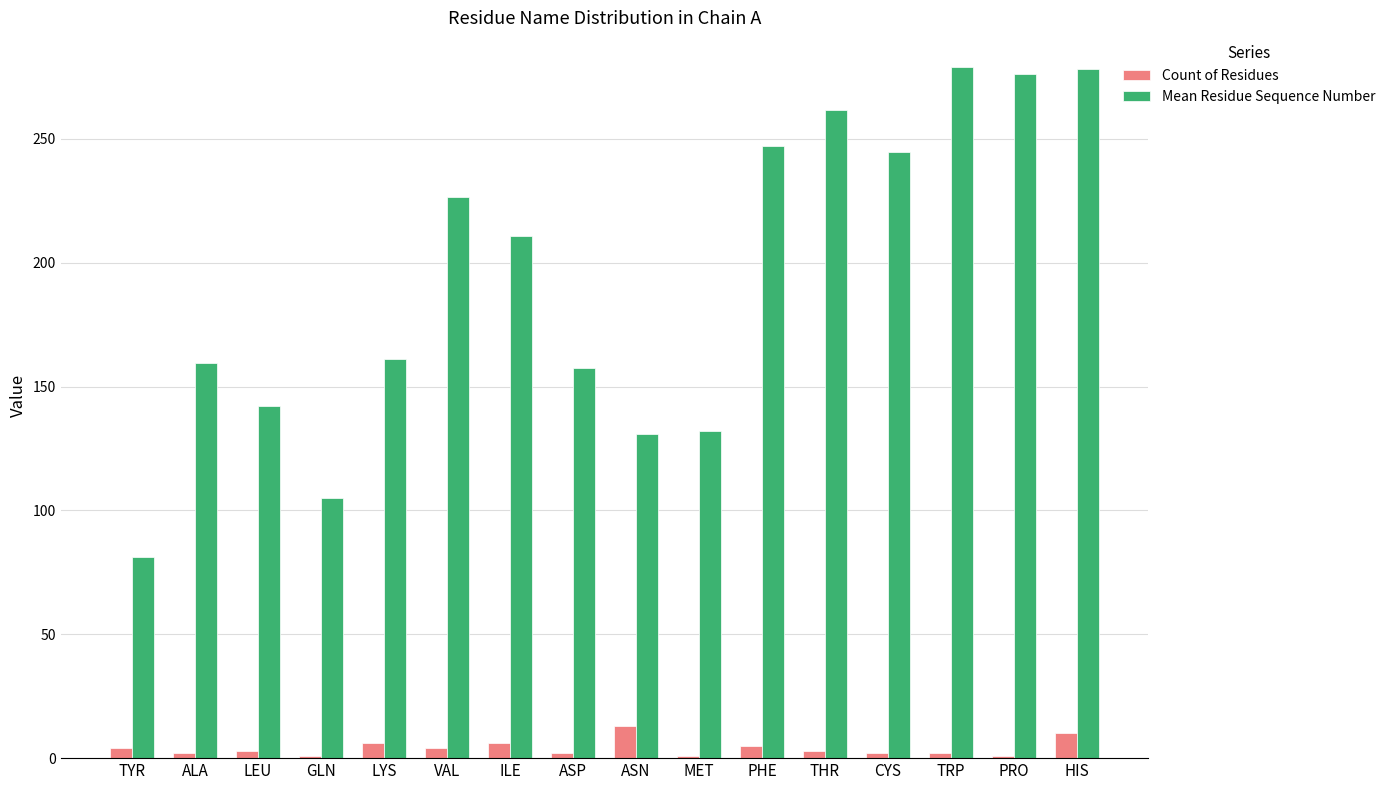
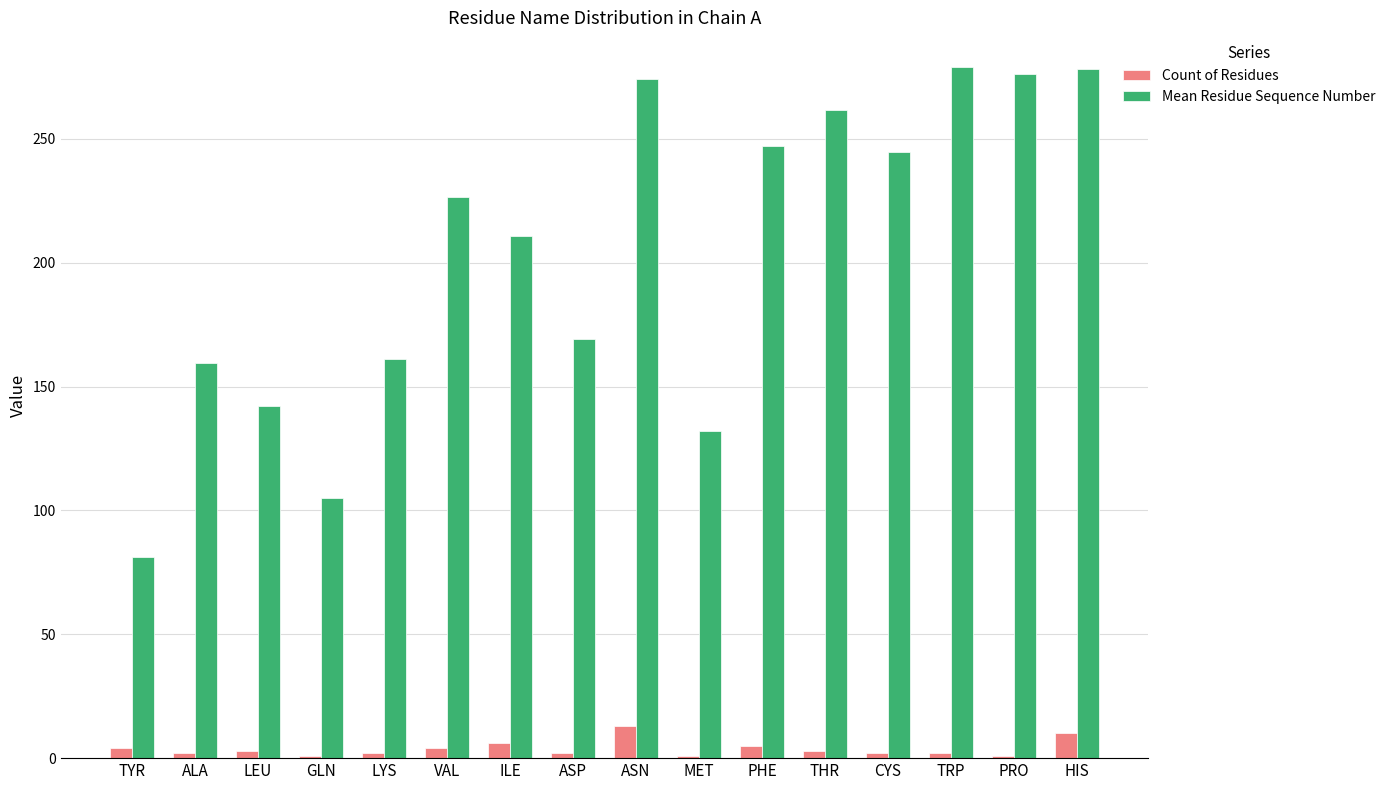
Count of Residues, LYS: 6 -> 2
Mean Residue Sequence Number, ASP: 157 -> 169
Mean Residue Sequence Number, ASN: 131 -> 274
